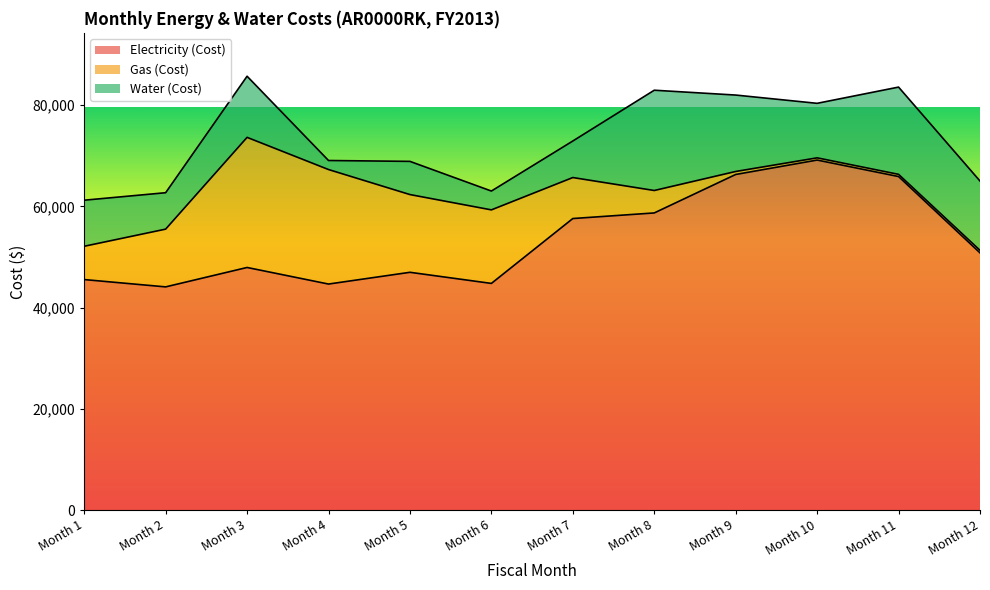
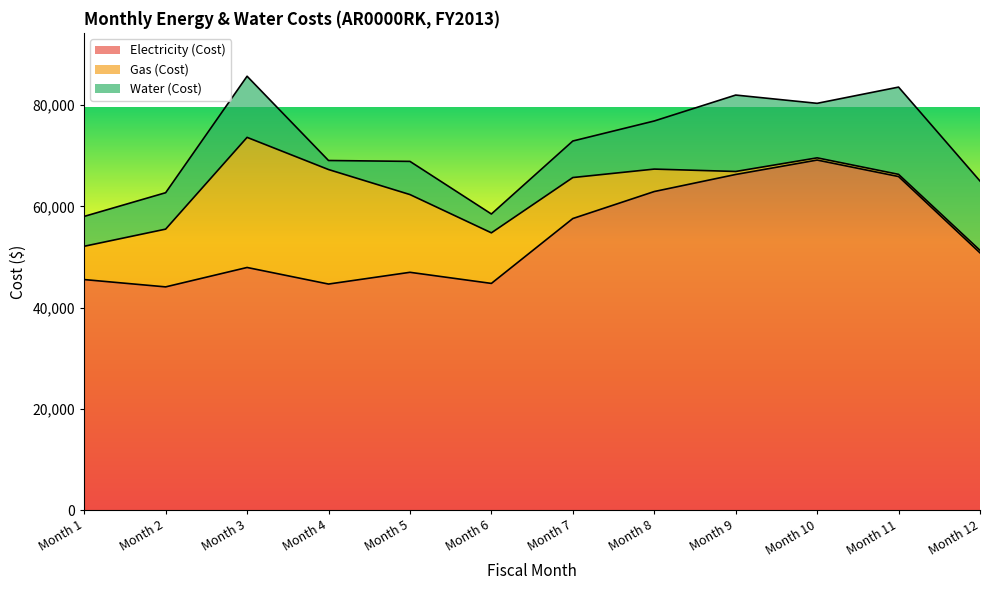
Water (Cost), Month 1: 9,000 -> 6,000
Gas (Cost), Month 6: 15,000 -> 10,000
Electricity (Cost), Month 8: 59,000 -> 63,000
Water (Cost), Month 8: 20,000 -> 10,000
